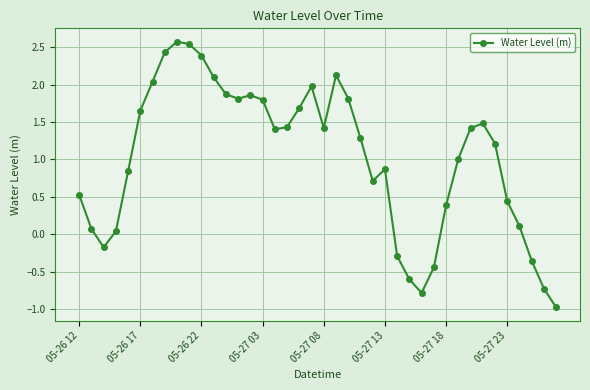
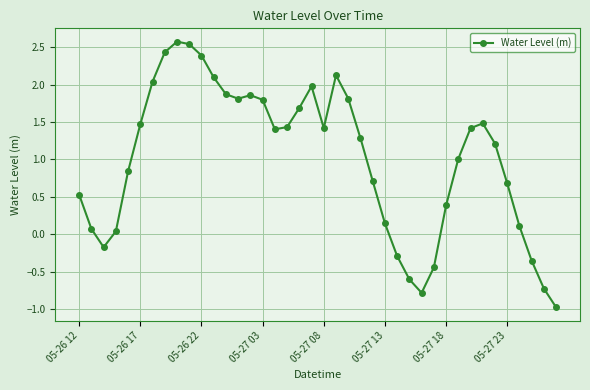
05-26 17: 1.7 -> 1.5
05-27 13: 0.9 -> 0.1
05-27 23: 0.4 -> 0.7
